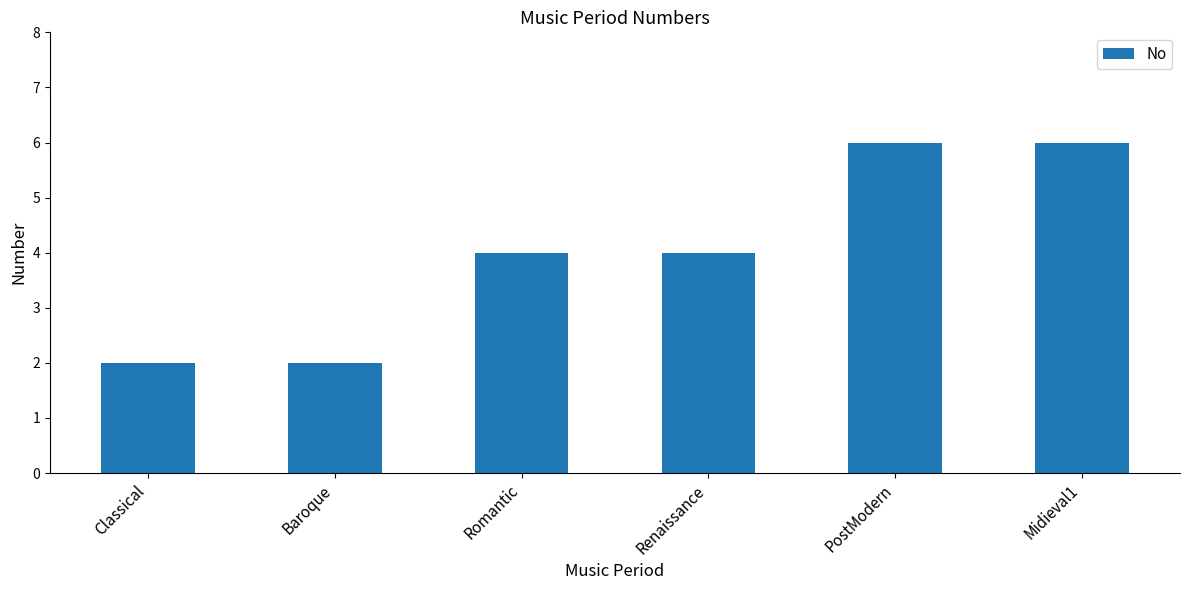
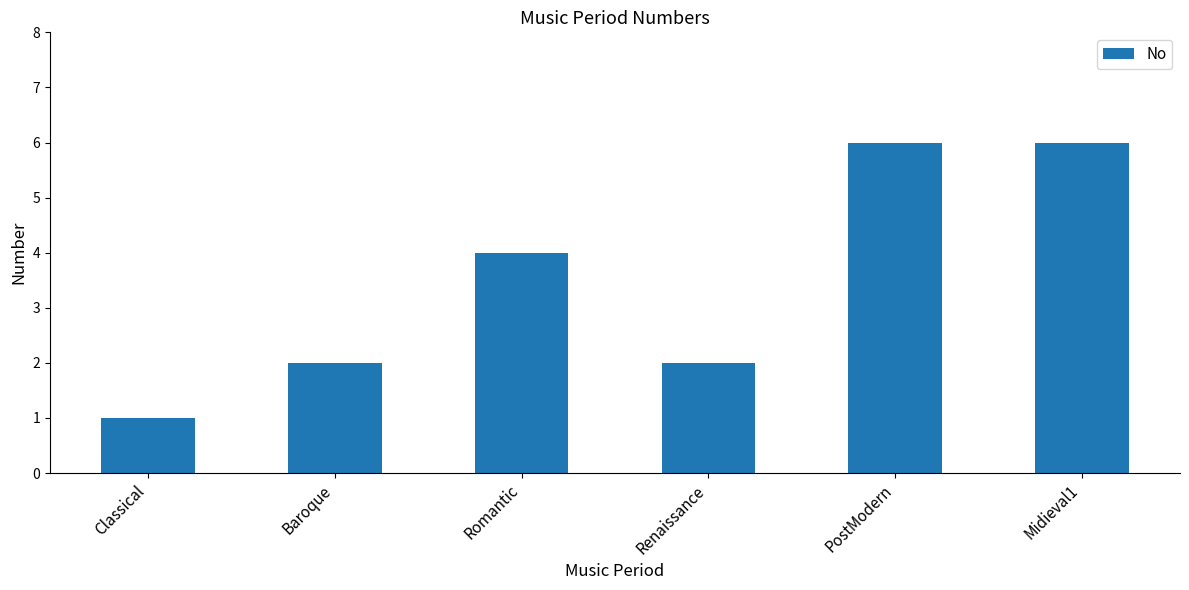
Classical: 2 -> 1
Renaissance: 4 -> 2
